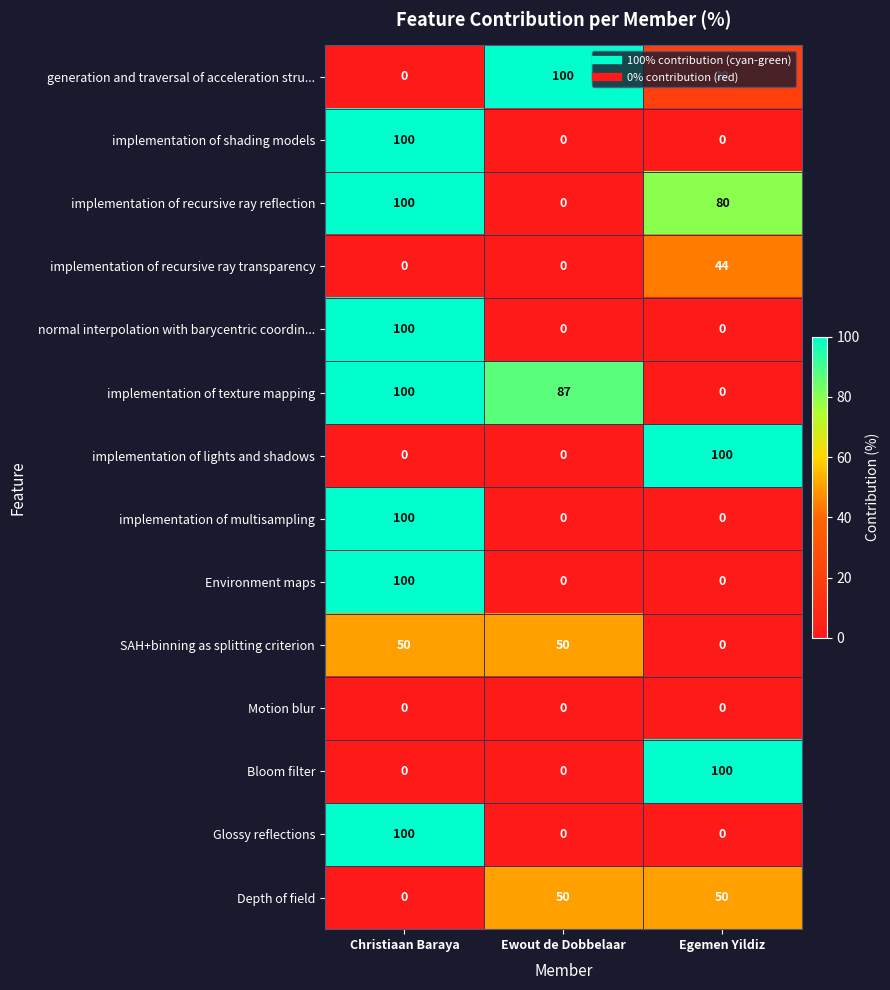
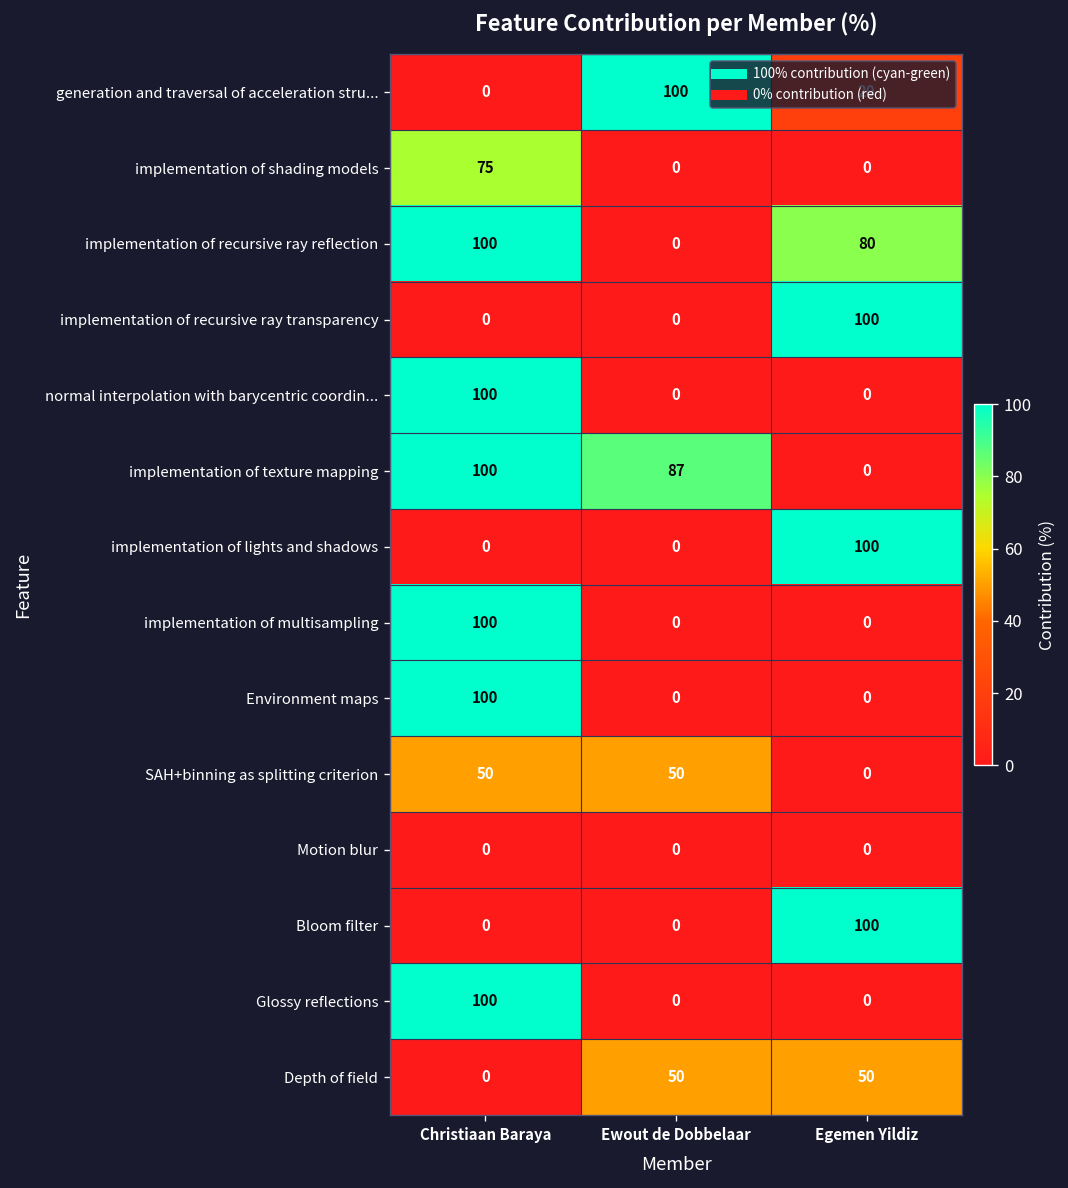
implementation of shading models, Christiaan Baraya: 100 -> 75
implementation of recursive ray transparency, Egemen Yildiz: 44 -> 100
